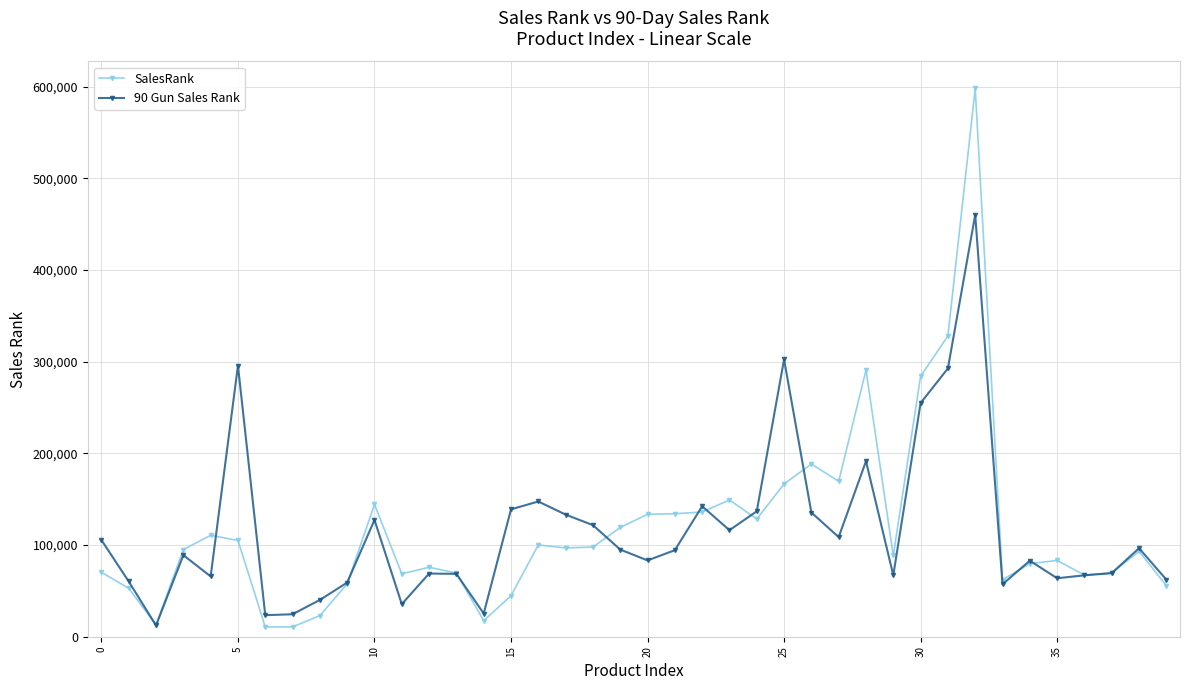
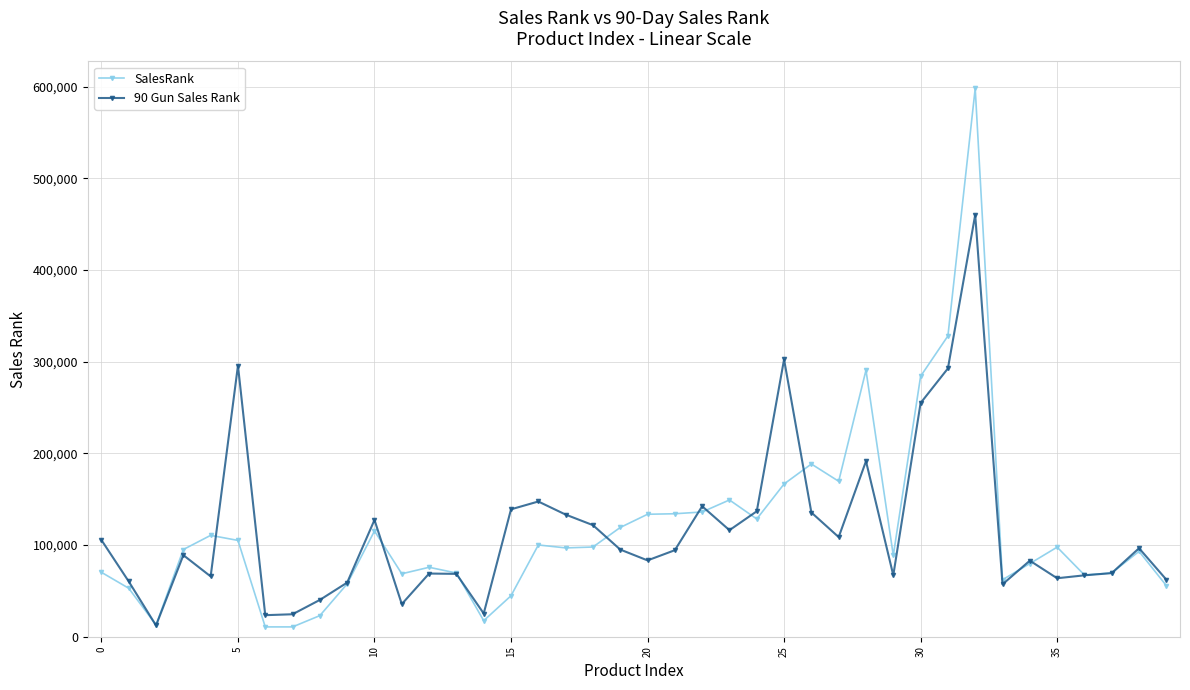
SalesRank, 10: 140,000 -> 120,000
SalesRank, 35: 80,000 -> 100,000
